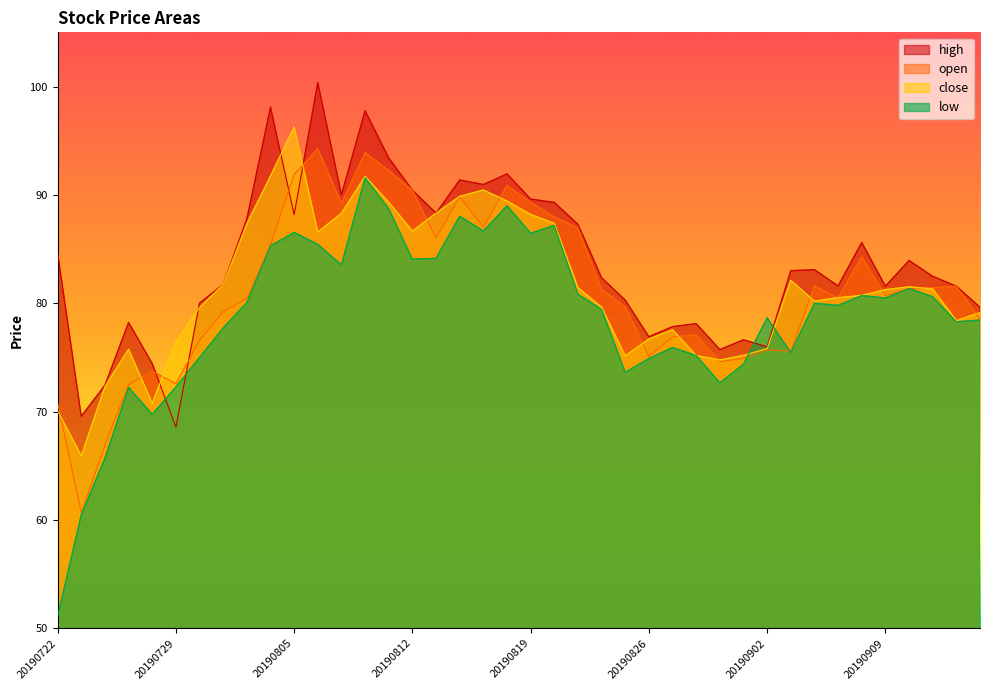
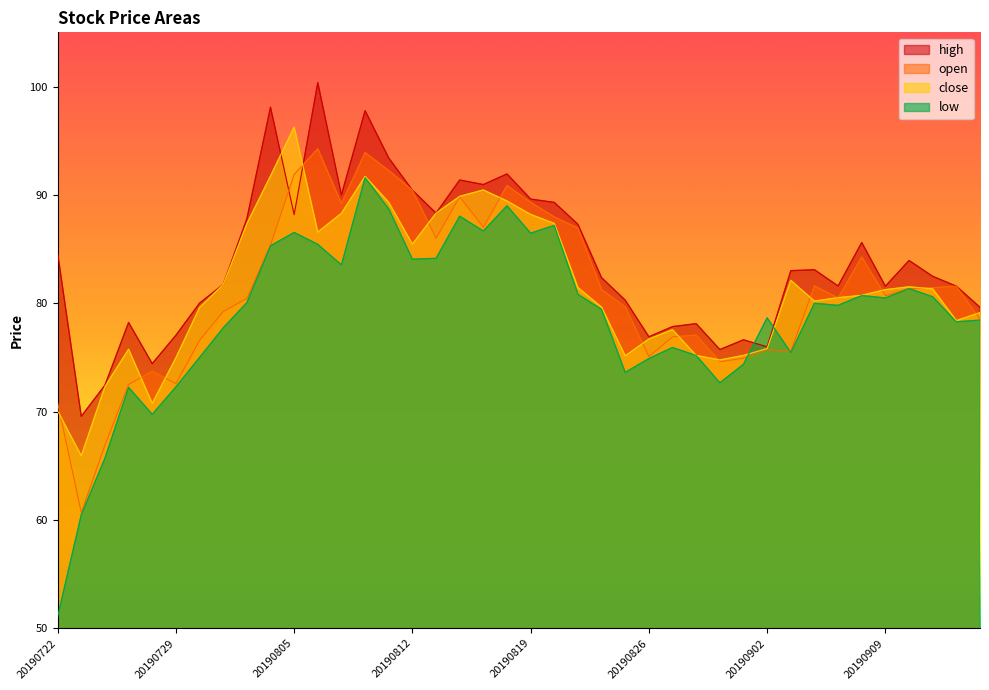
high, 20190729: 68.6 -> 77.0
close, 20190729: 76.4 -> 75.0
close, 20190812: 86.7 -> 85.5
